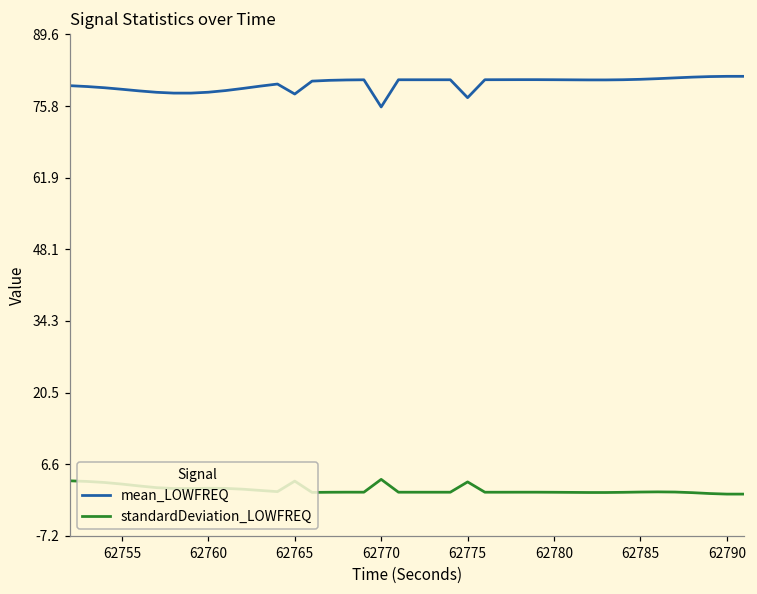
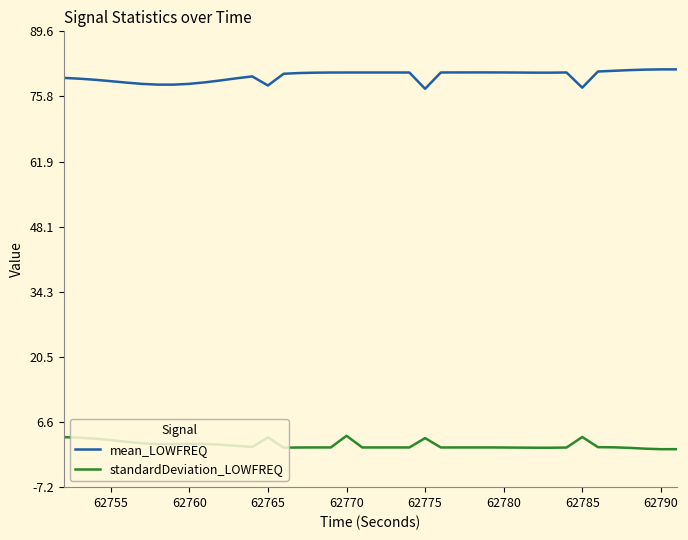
mean_LOWFREQ, 62770: 76 -> 81
mean_LOWFREQ, 62785: 81 -> 78
standardDeviation_LOWFREQ, 62785: 1 -> 3
